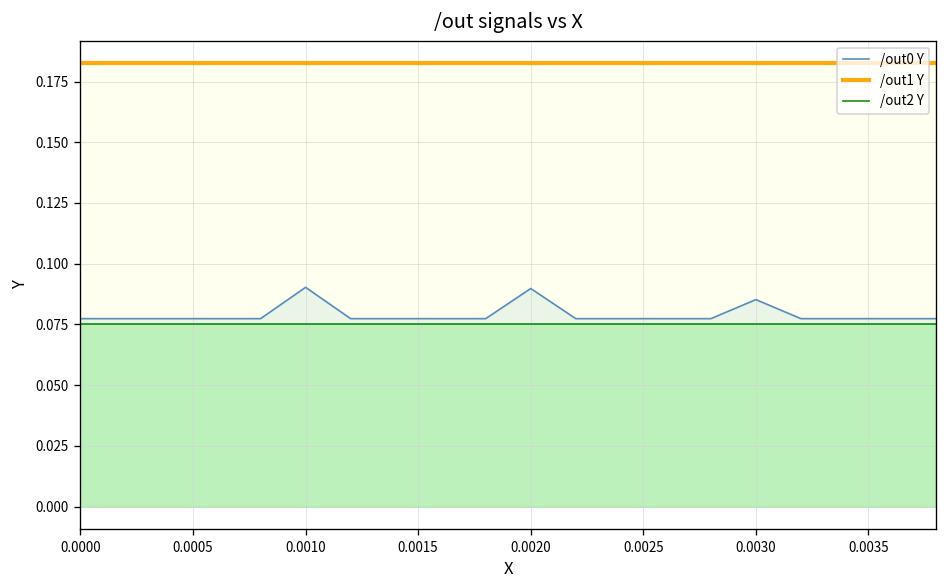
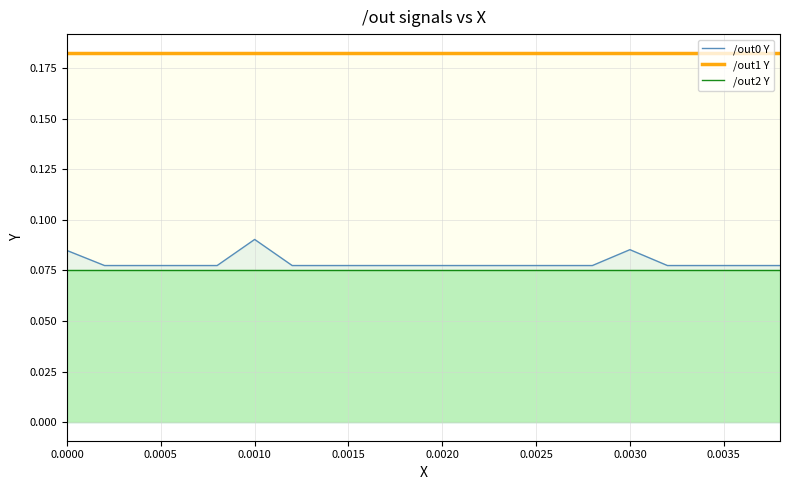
/out0 Y, 0.0000: 0.077 -> 0.085
/out0 Y, 0.0020: 0.090 -> 0.077
